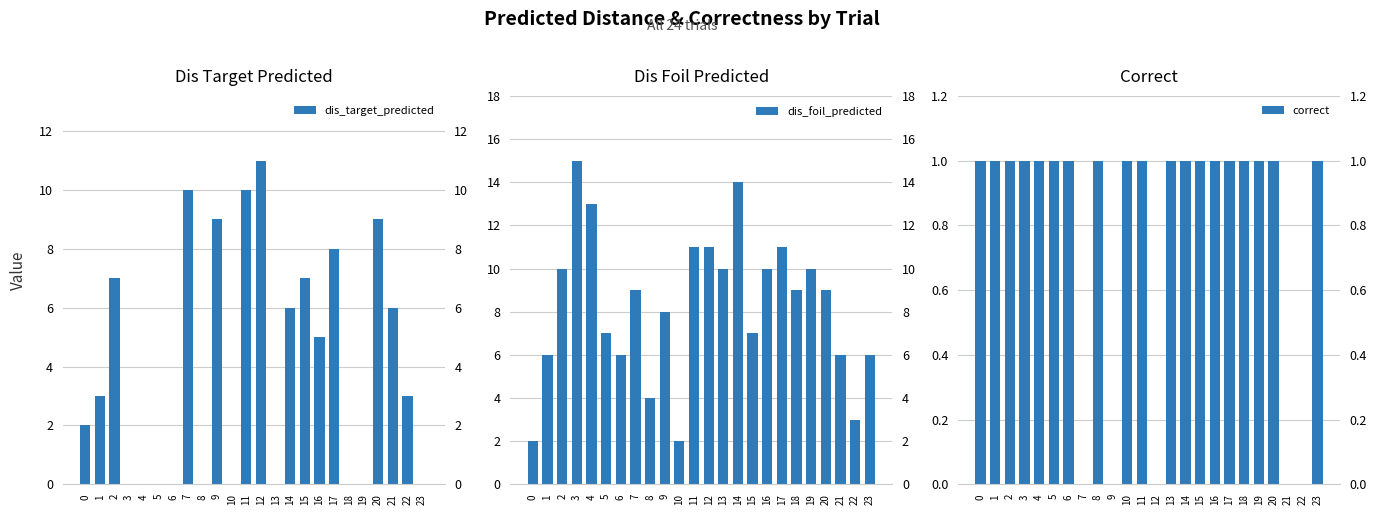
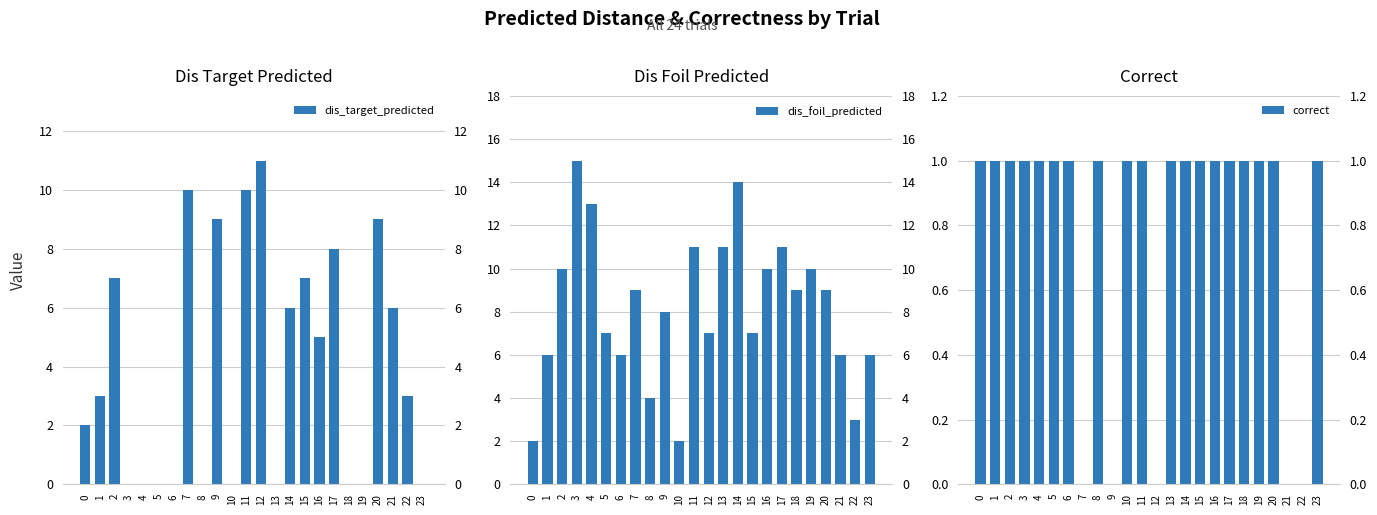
Dis Foil Predicted, 12: 11 -> 7
Dis Foil Predicted, 13: 10 -> 11
